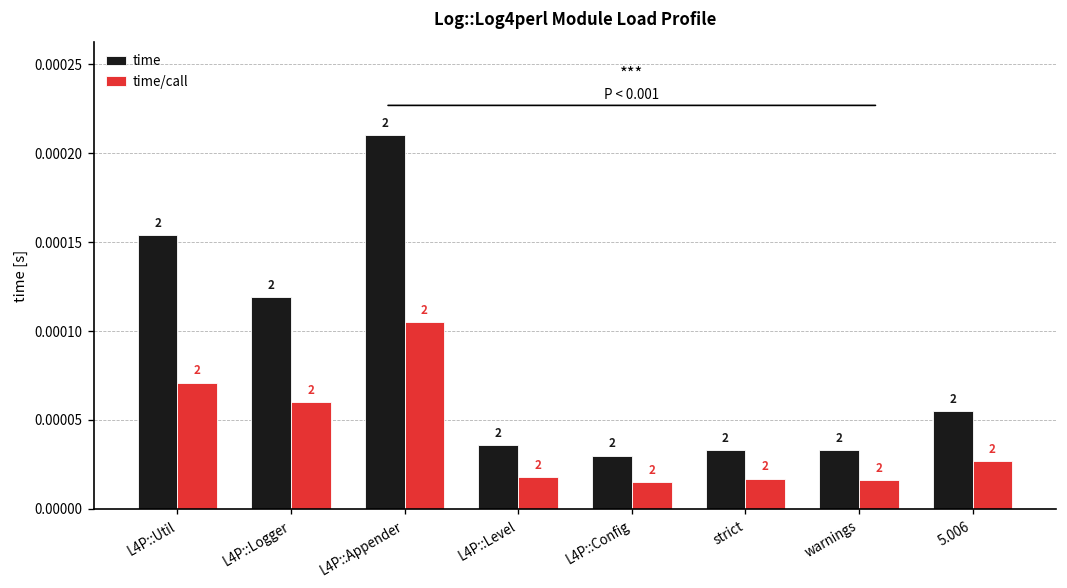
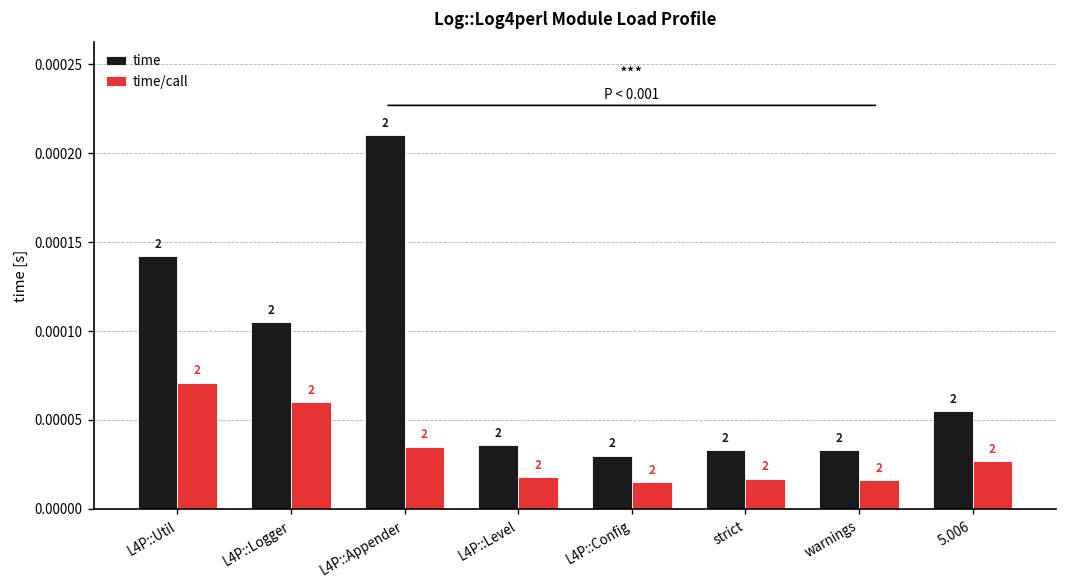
time, L4P::Util: 0.000154 -> 0.000142
time, L4P::Logger: 0.000119 -> 0.000105
time/call, L4P::Appender: 0.000105 -> 0.000035
